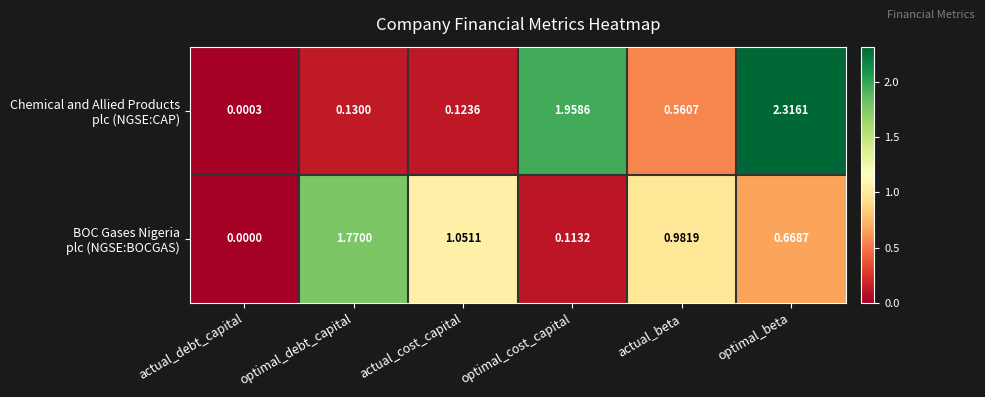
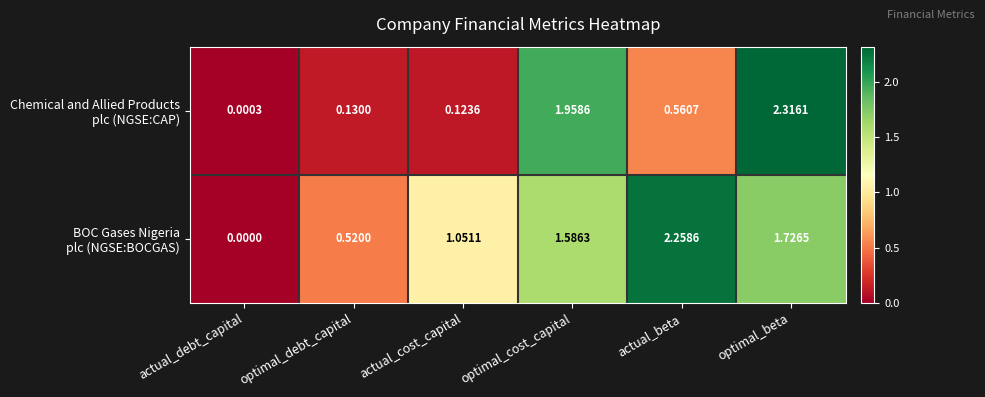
BOC Gases Nigeria plc (NGSE:BOCGAS), optimal_debt_capital: 1.7700 -> 0.5200
BOC Gases Nigeria plc (NGSE:BOCGAS), optimal_cost_capital: 0.1132 -> 1.5863
BOC Gases Nigeria plc (NGSE:BOCGAS), actual_beta: 0.9819 -> 2.2586
BOC Gases Nigeria plc (NGSE:BOCGAS), optimal_beta: 0.6687 -> 1.7265
